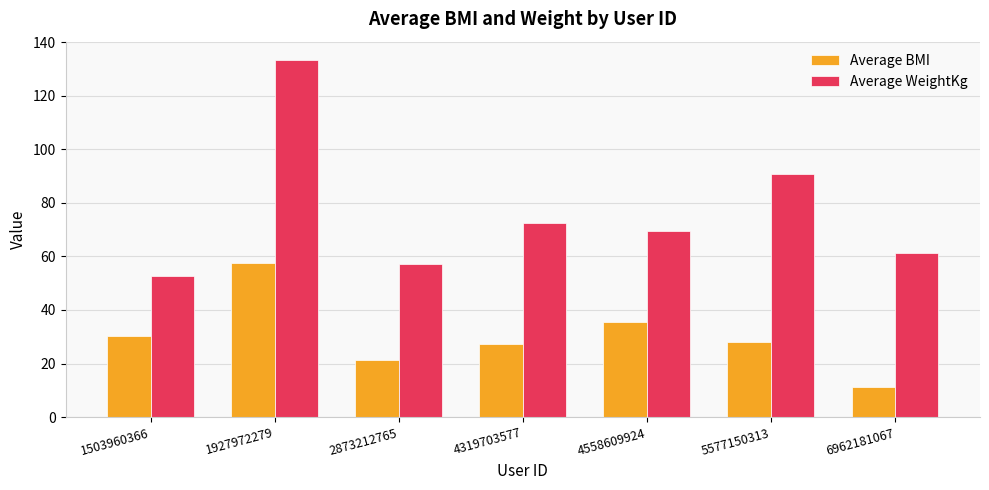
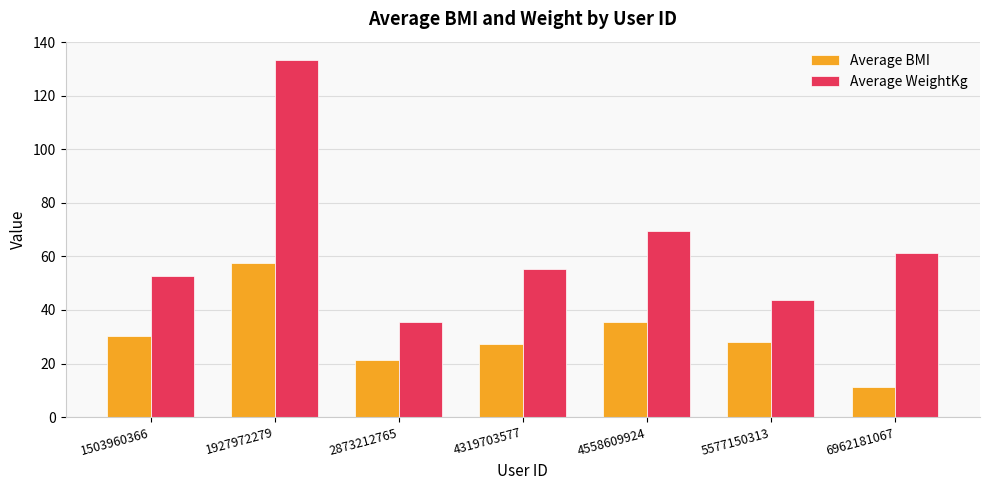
Average WeightKg, 2873212765: 57 -> 36
Average WeightKg, 4319703577: 72 -> 55
Average WeightKg, 5577150313: 91 -> 44
